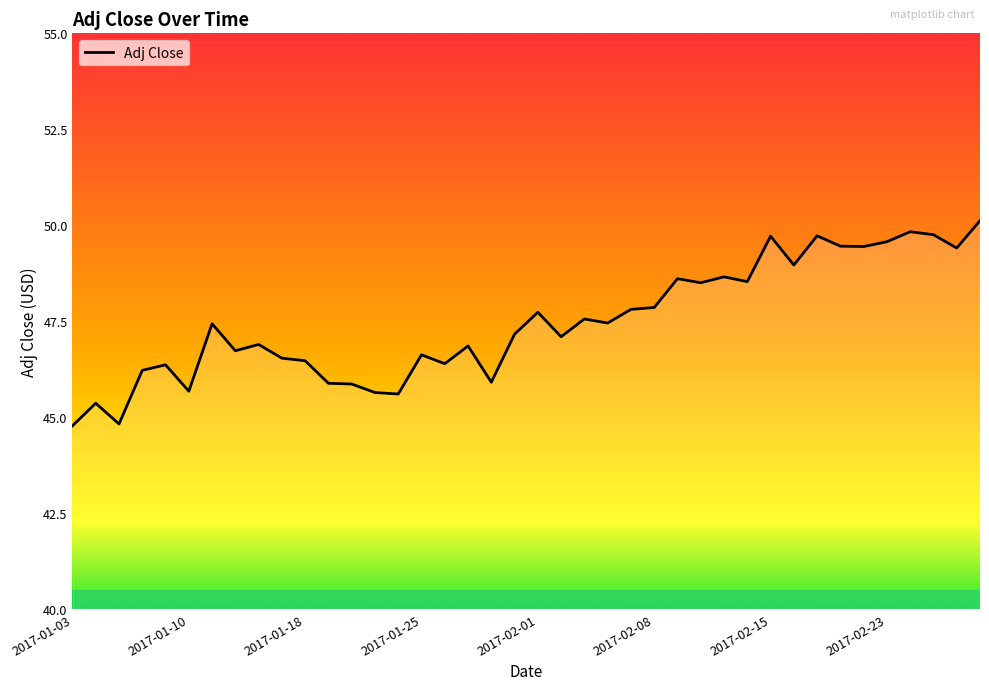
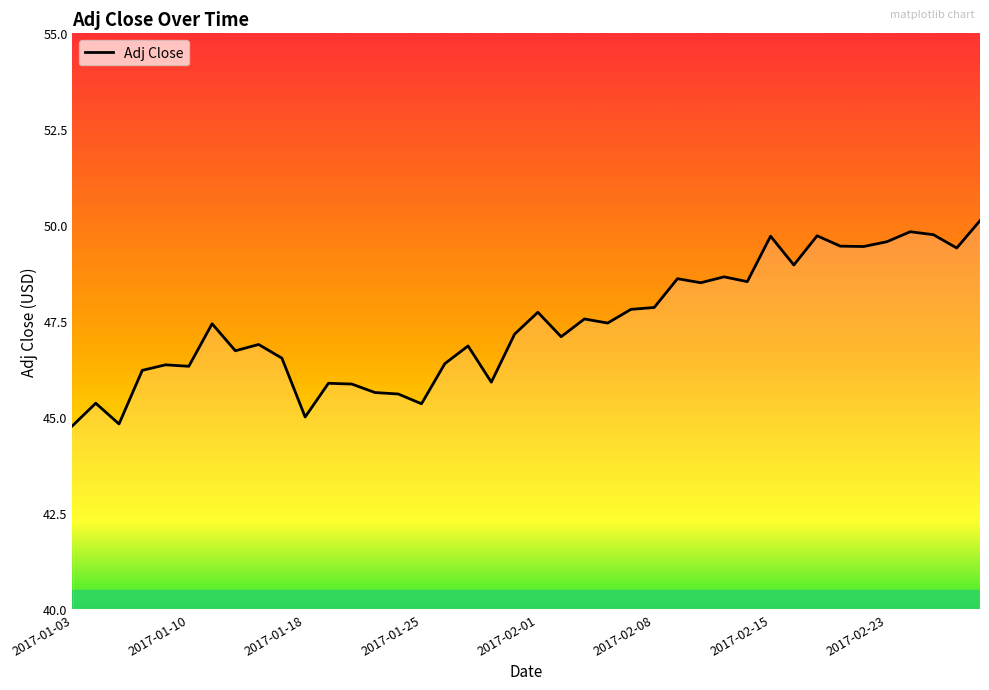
2017-01-10: 45.7 -> 46.3
2017-01-18: 46.5 -> 45.0
2017-01-25: 46.6 -> 45.3
